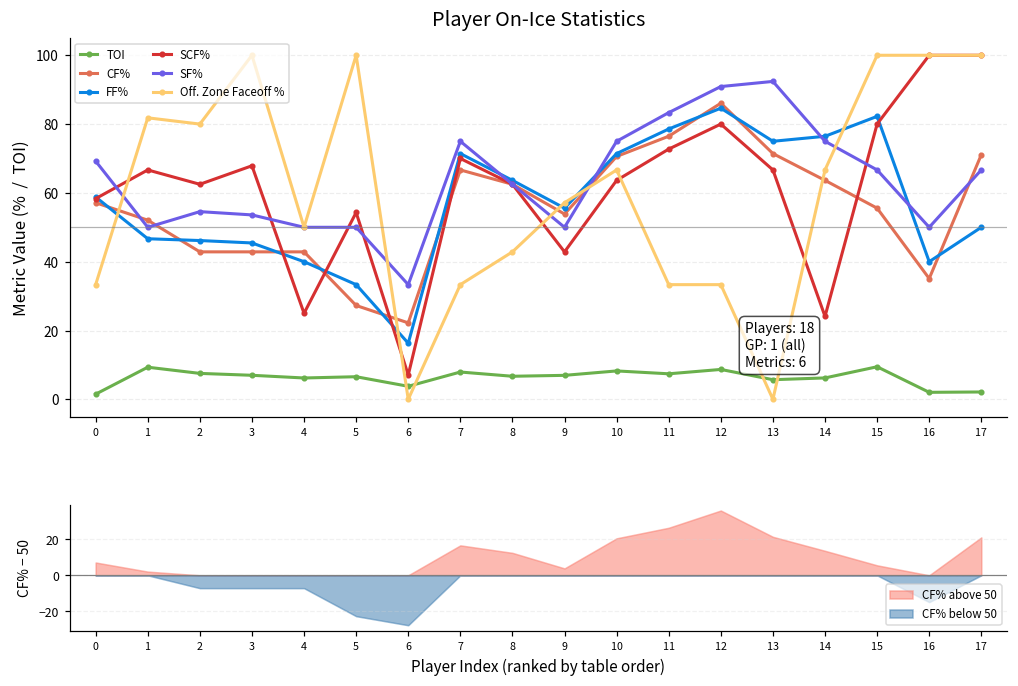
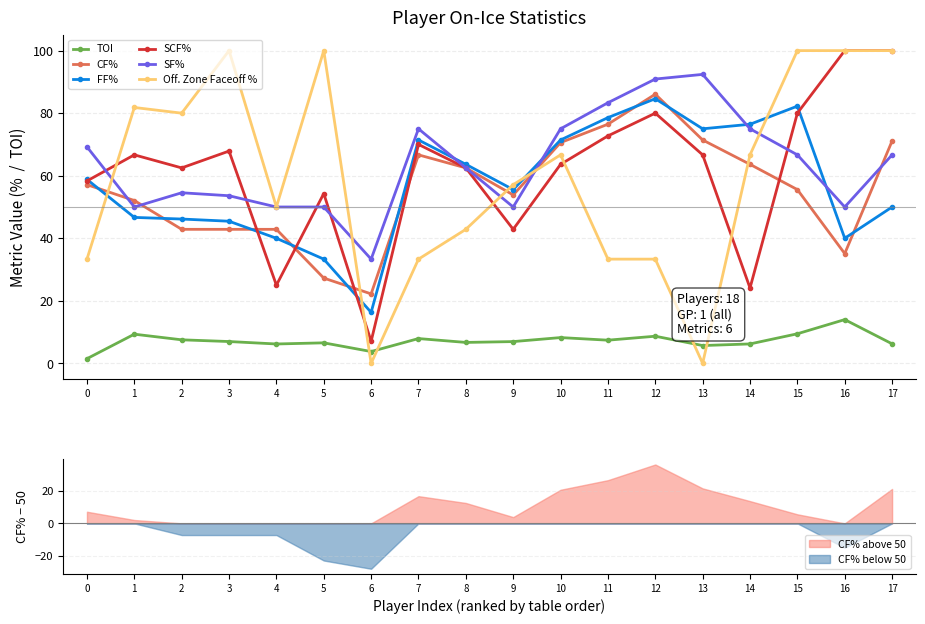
Player On-Ice Statistics, TOI, 16: 2 -> 14
Player On-Ice Statistics, TOI, 17: 2 -> 6
